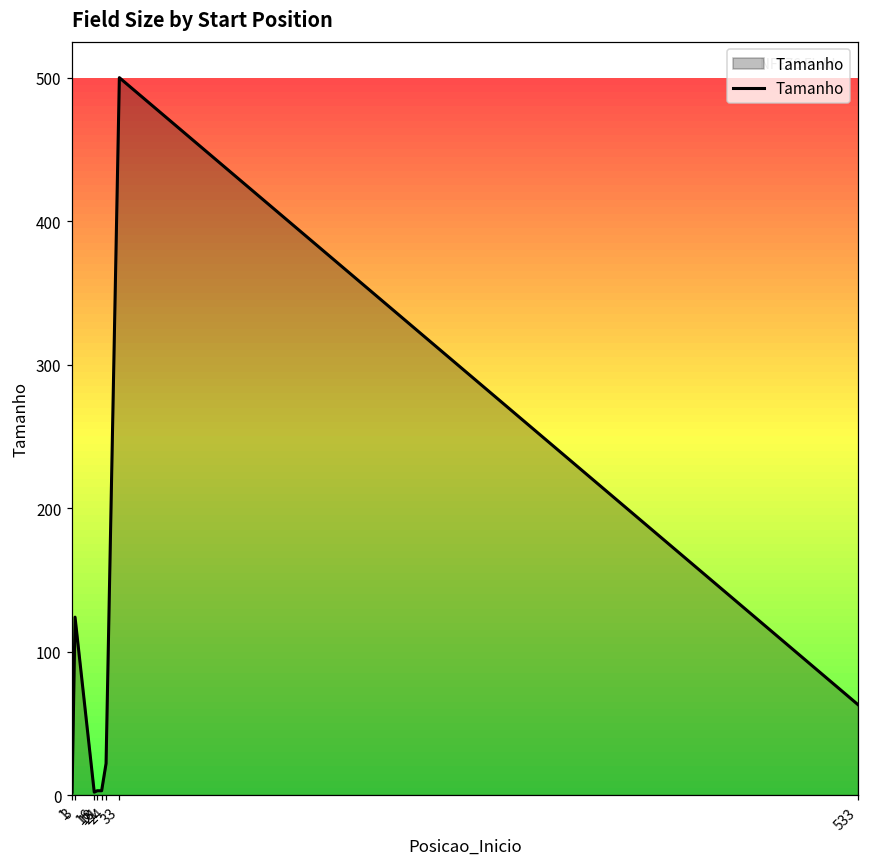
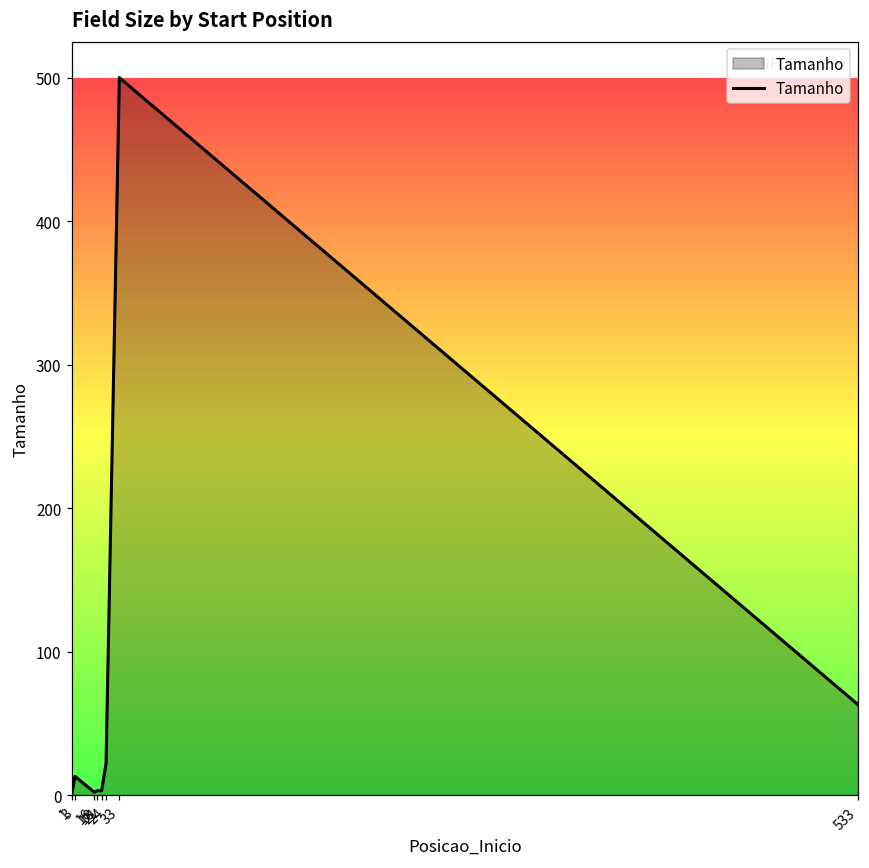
3: 124 -> 13
